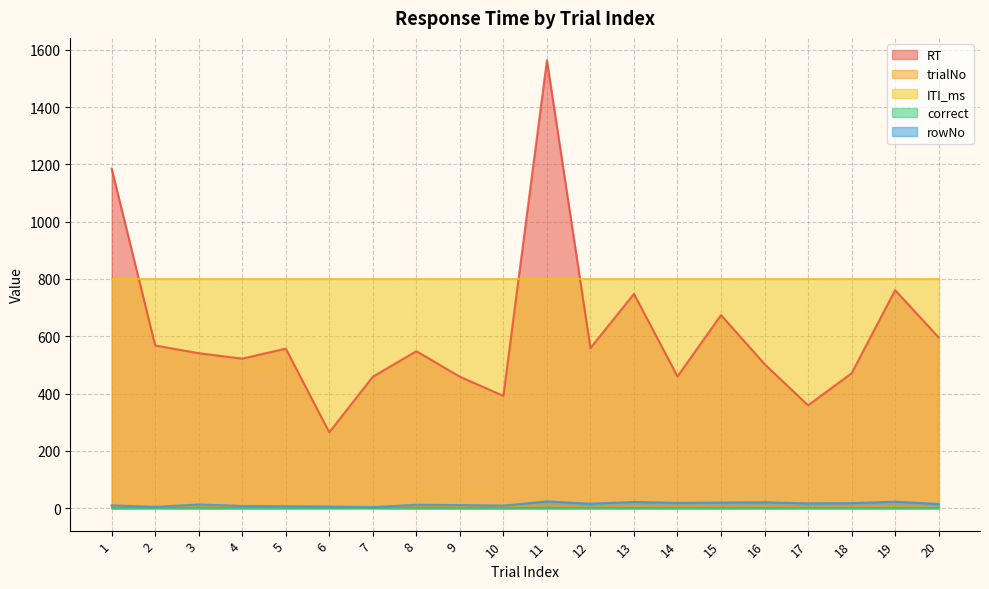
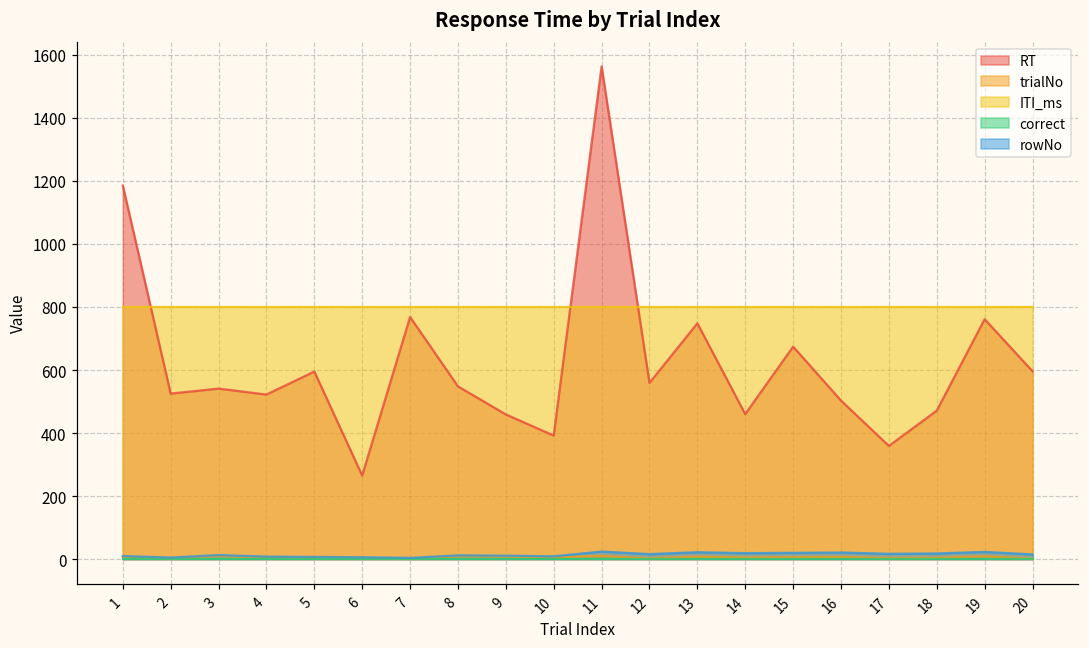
RT, 2: 570 -> 530
RT, 5: 560 -> 600
RT, 7: 460 -> 770
